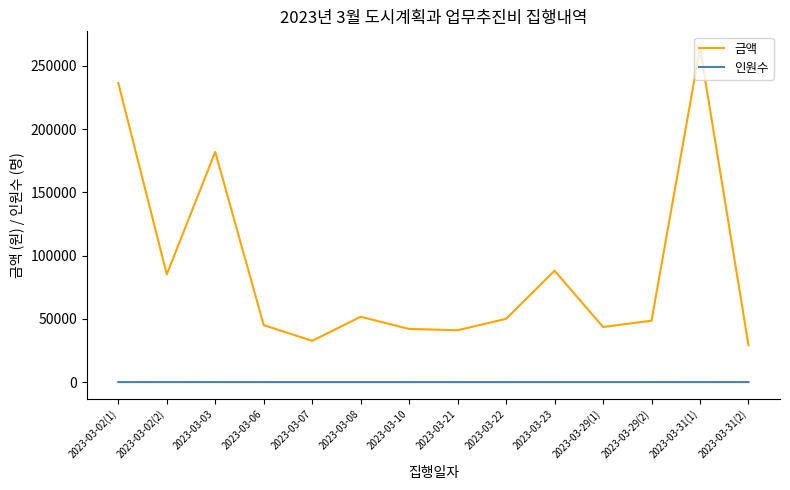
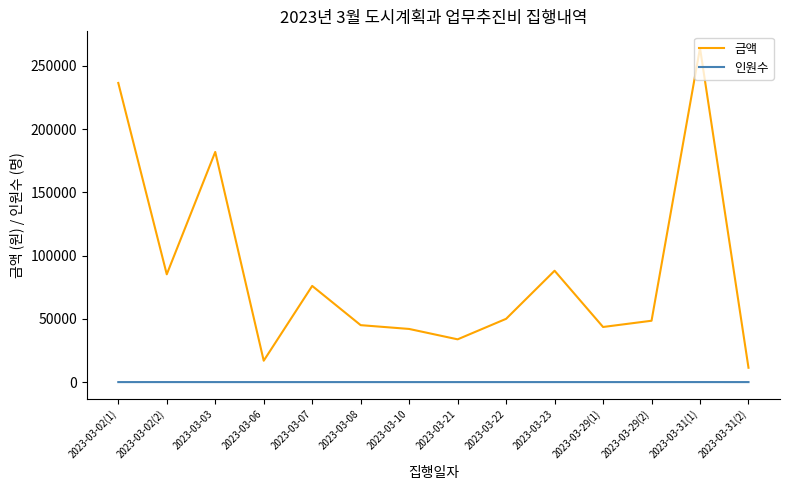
금액, 2023-03-06: 45000 -> 17000
금액, 2023-03-07: 33000 -> 76000
금액, 2023-03-08: 52000 -> 45000
금액, 2023-03-21: 41000 -> 34000
금액, 2023-03-31(2): 29000 -> 11000
